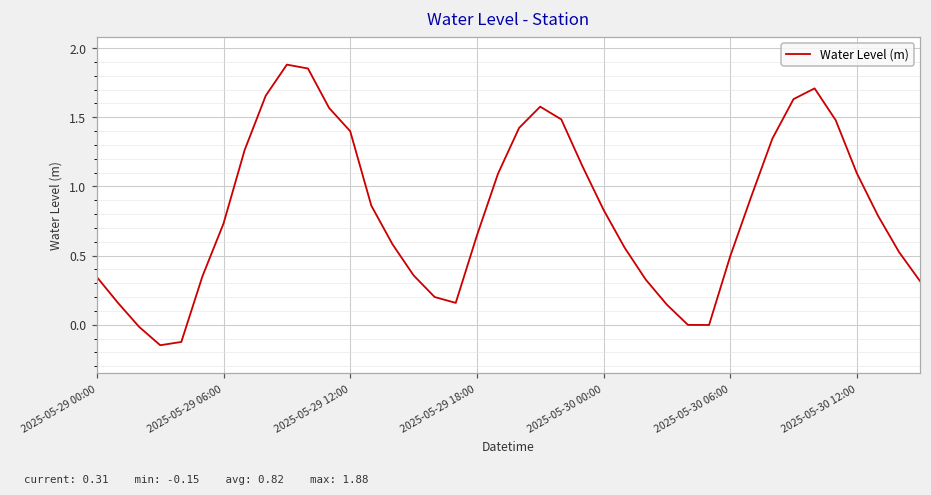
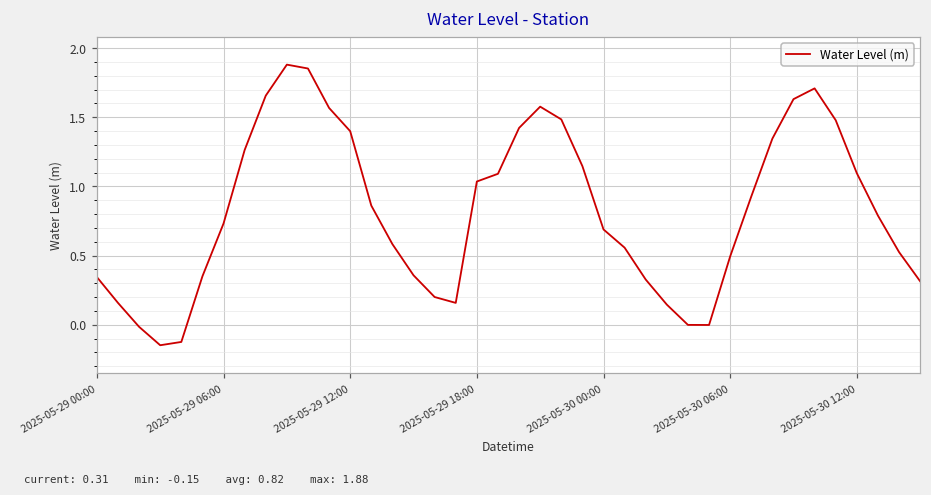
2025-05-29 18:00: 0.64 -> 1.04
2025-05-30 00:00: 0.83 -> 0.69
